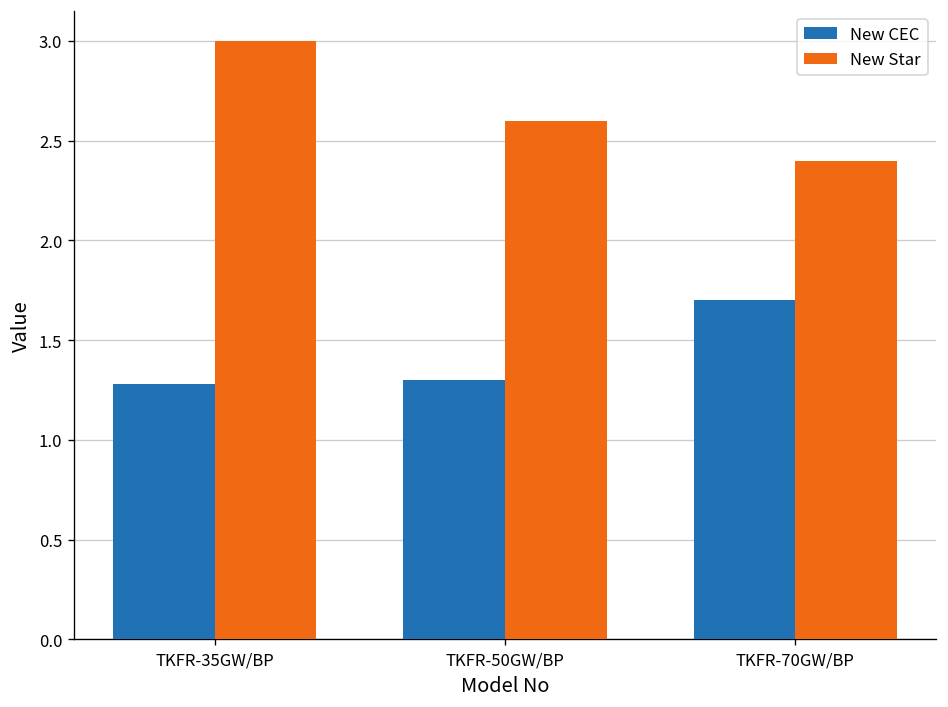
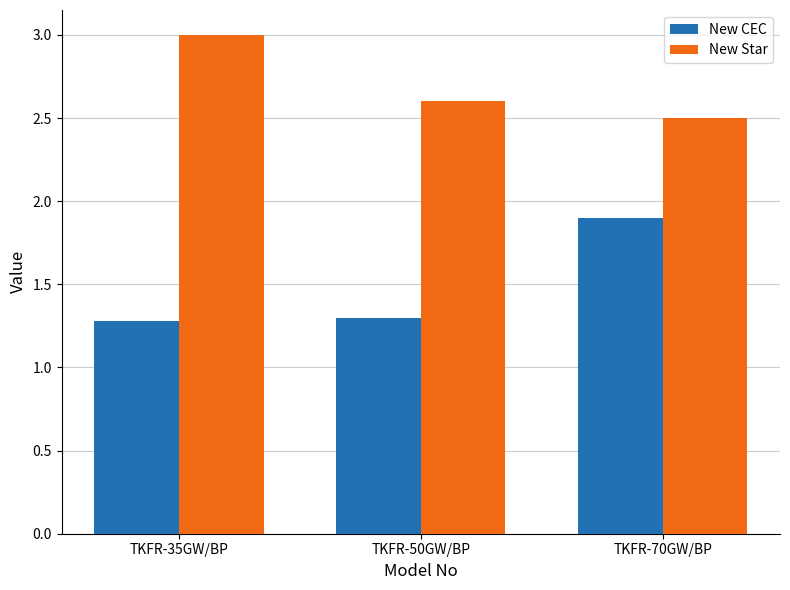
New CEC, TKFR-70GW/BP: 1.7 -> 1.9
New Star, TKFR-70GW/BP: 2.4 -> 2.5
